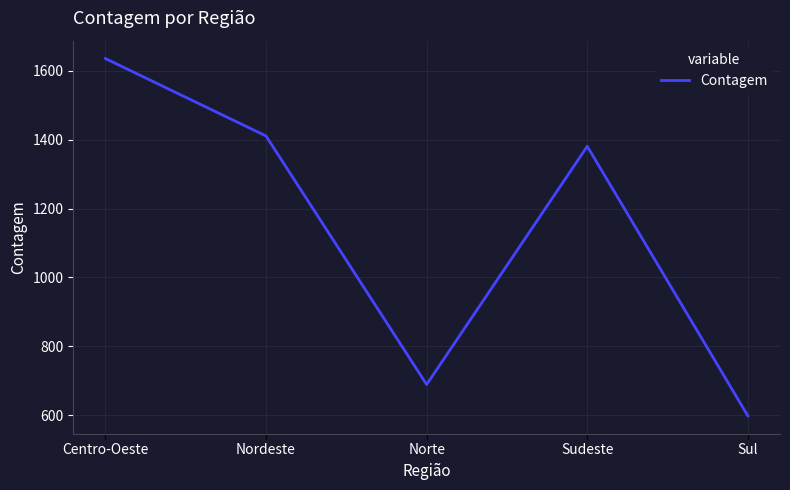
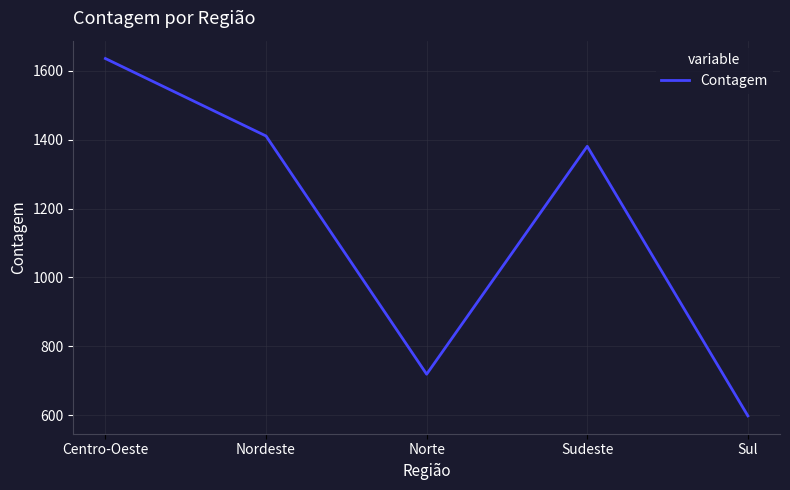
Norte: 690 -> 720
